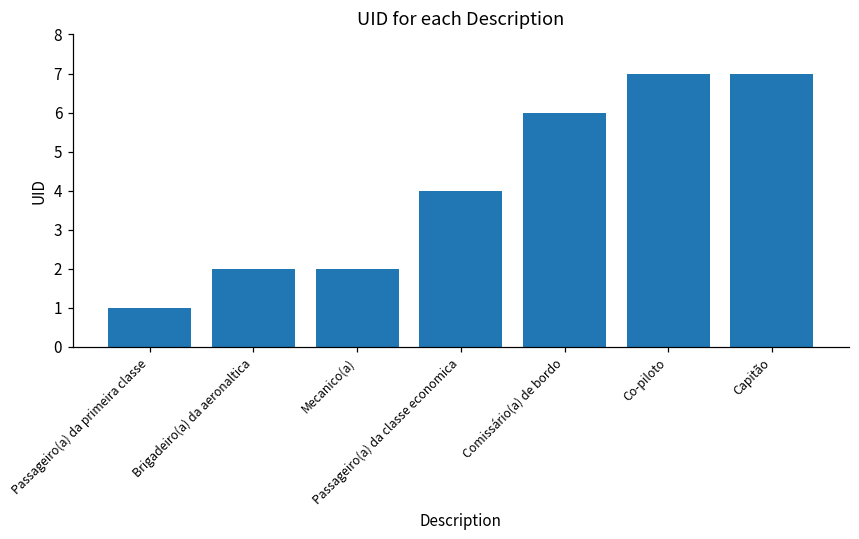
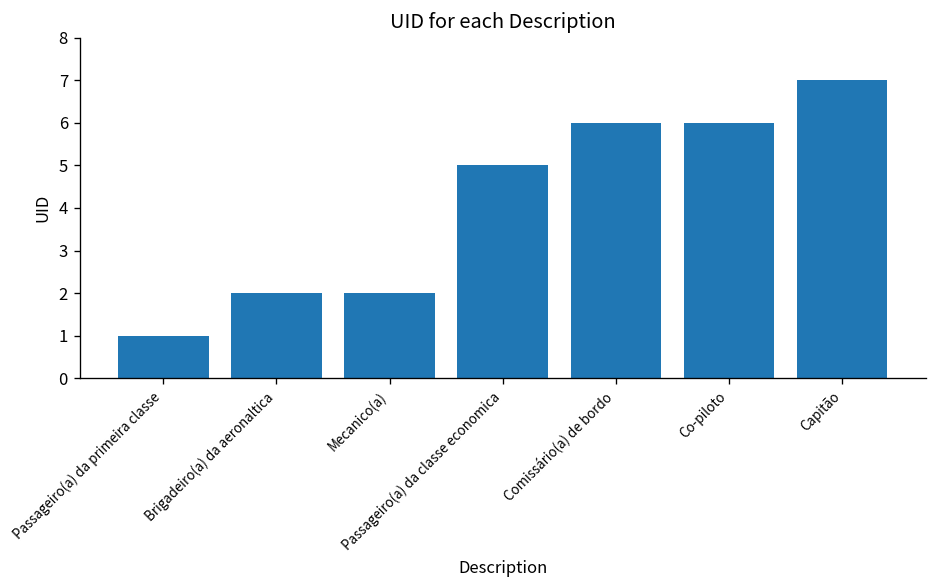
Passageiro(a) da classe economica: 4 -> 5
Co-piloto: 7 -> 6
